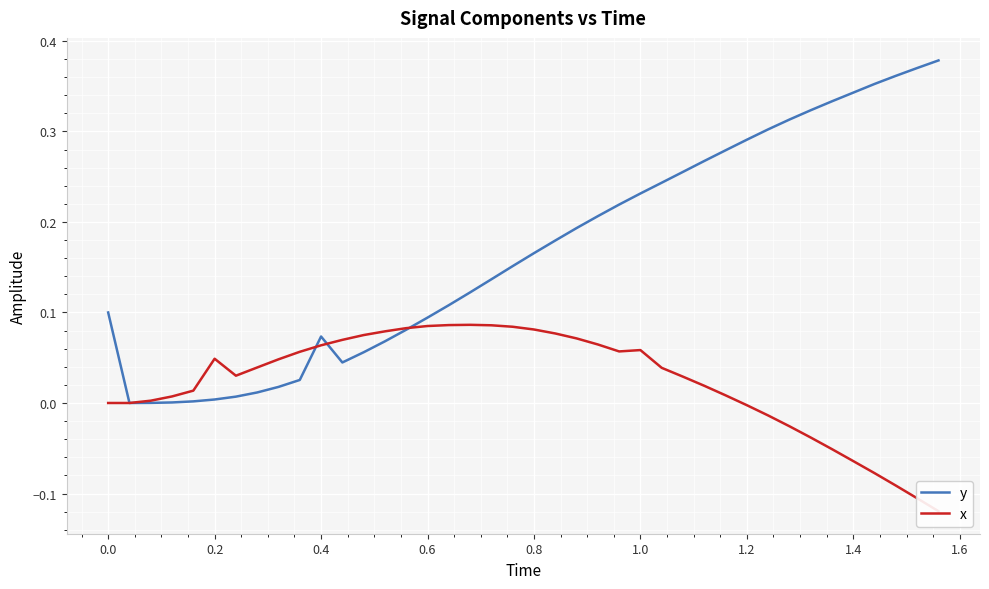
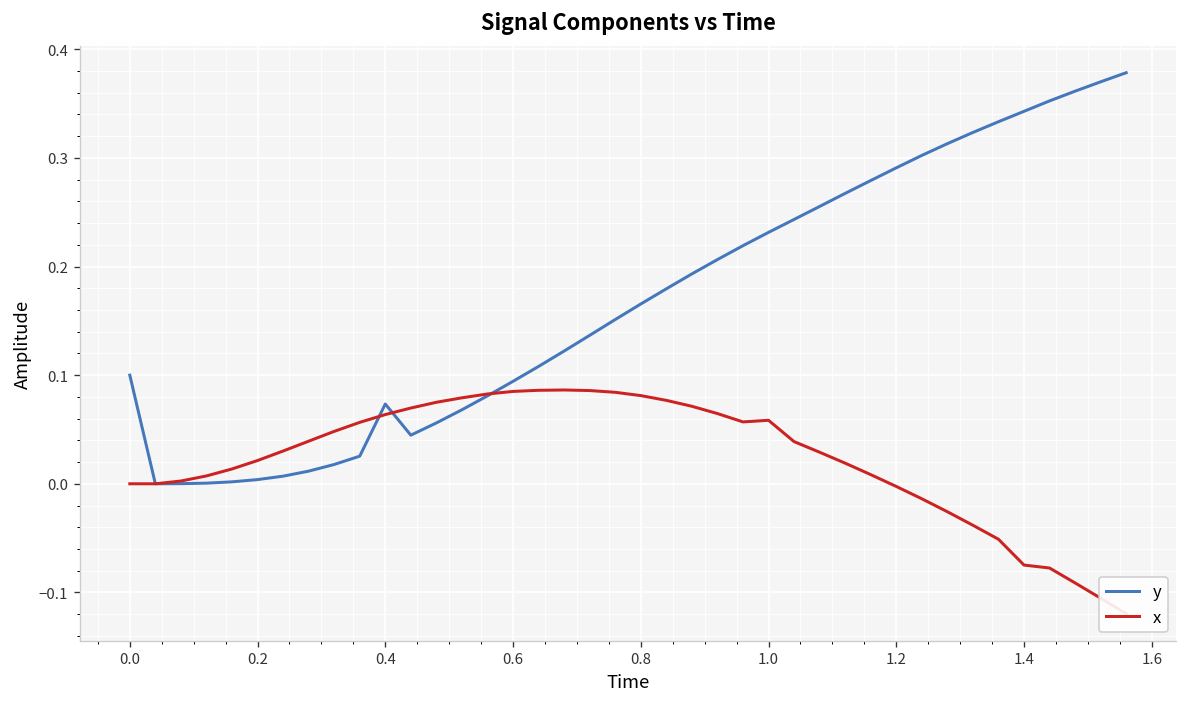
x, 0.2: 0.05 -> 0.02
x, 1.4: -0.06 -> -0.07
